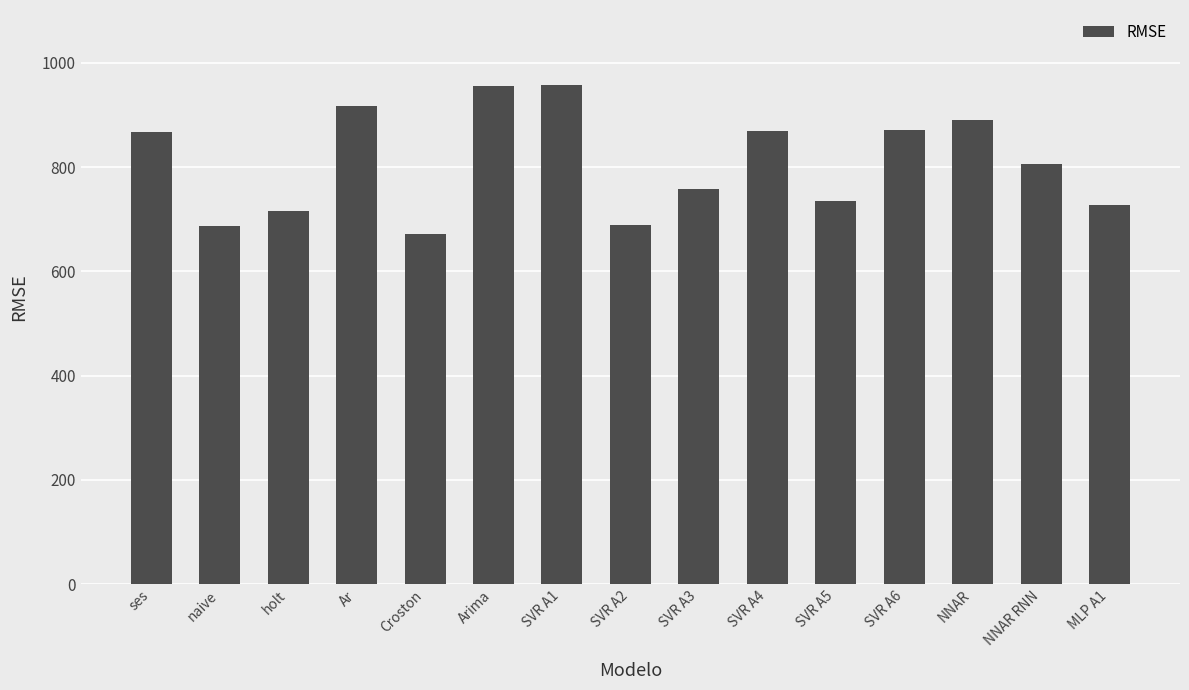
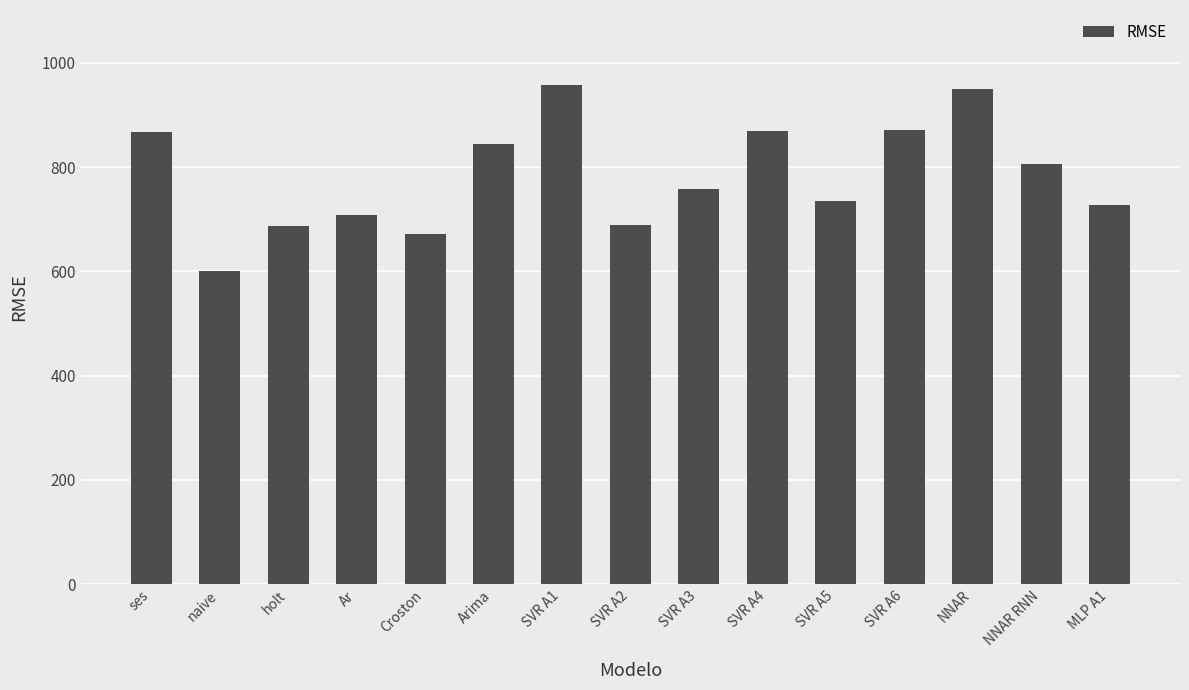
naive: 690 -> 600
holt: 720 -> 690
Ar: 920 -> 710
Arima: 960 -> 840
NNAR: 890 -> 950
